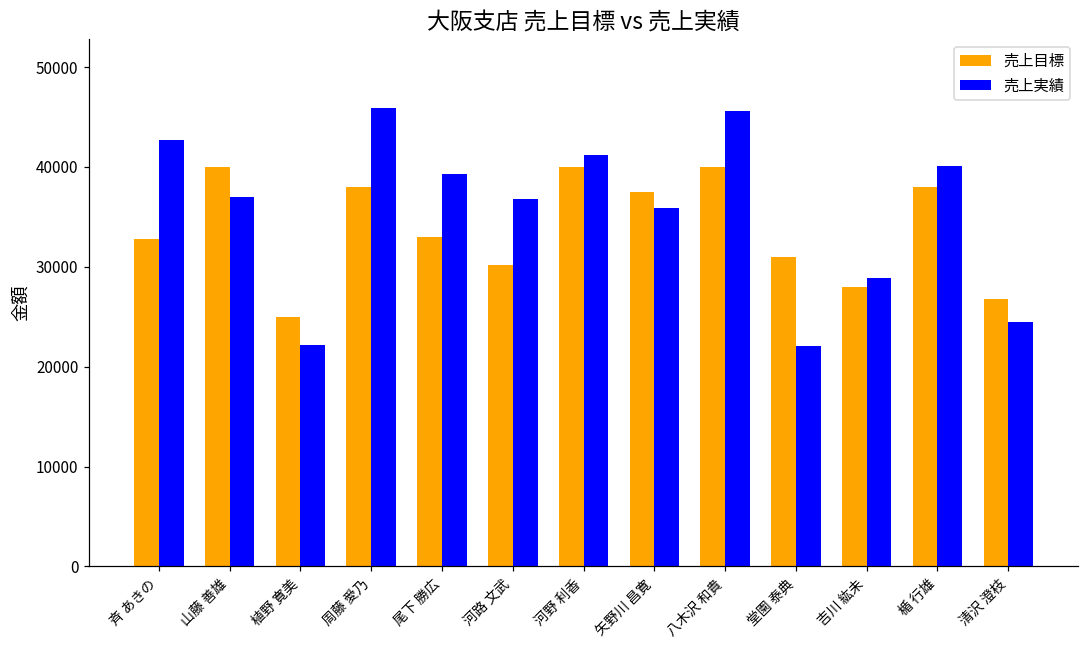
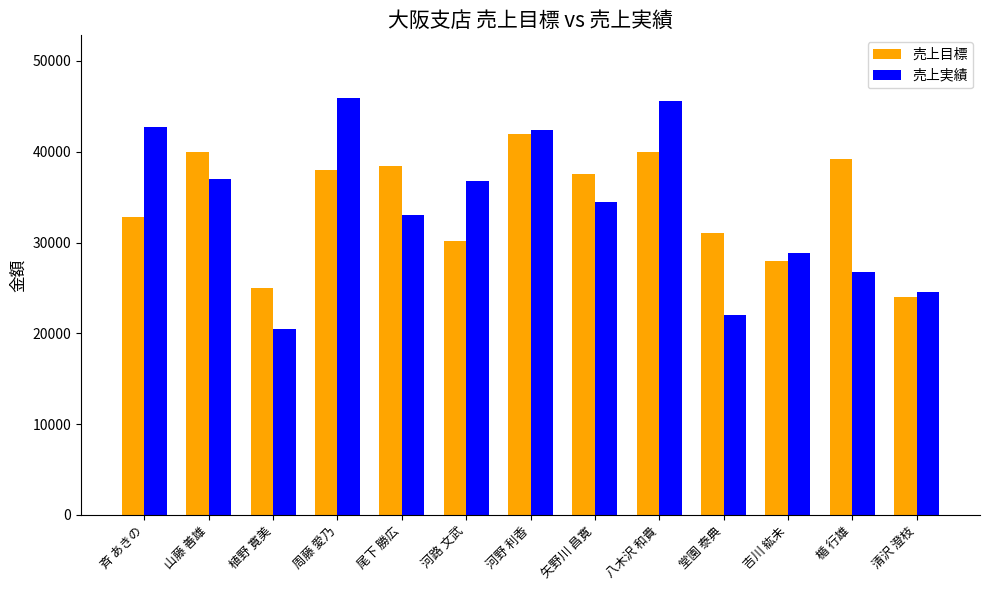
売上実績, 植野 寛美: 22000 -> 20000
売上目標, 尾下 勝広: 33000 -> 38000
売上実績, 尾下 勝広: 39000 -> 33000
売上目標, 河野 利香: 40000 -> 42000
売上実績, 河野 利香: 41000 -> 42000
売上実績, 矢野川 昌寛: 36000 -> 35000
売上目標, 楯 行雄: 38000 -> 39000
売上実績, 楯 行雄: 40000 -> 27000
売上目標, 清沢 澄枝: 27000 -> 24000
